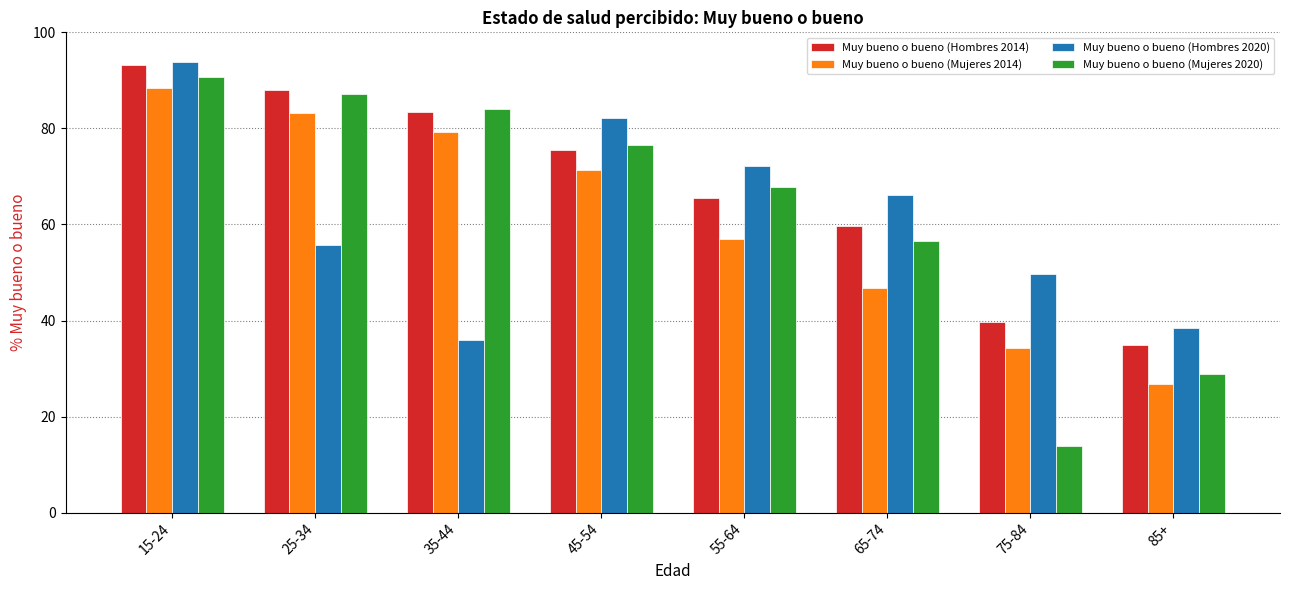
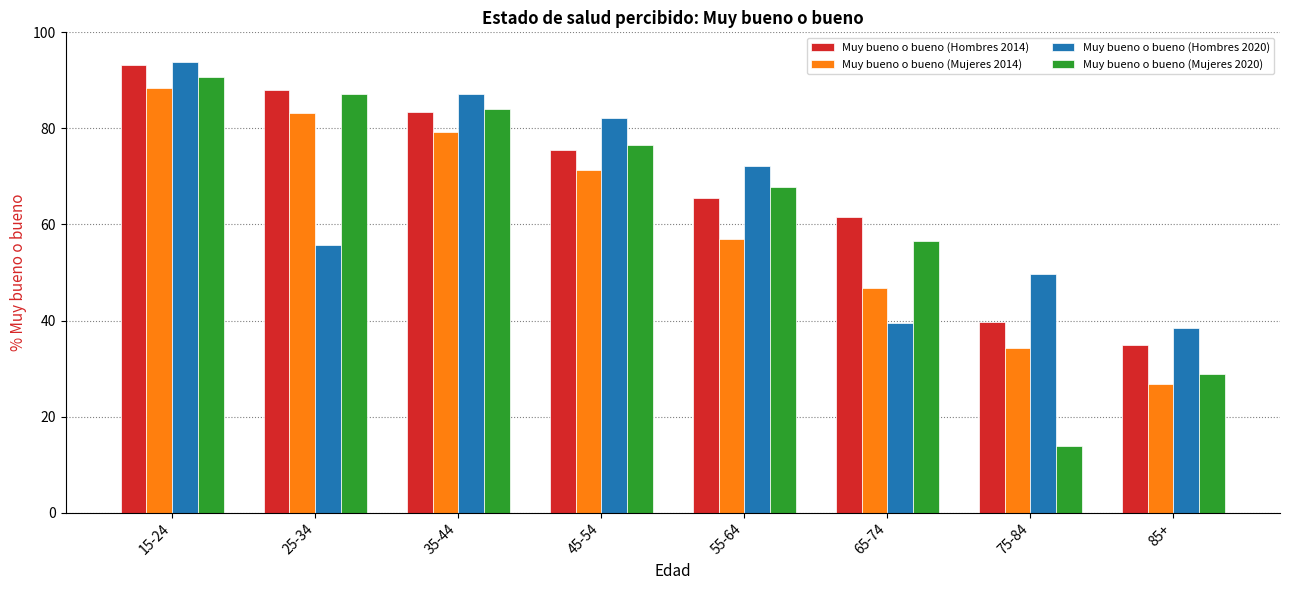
Muy bueno o bueno (Hombres 2020), 35-44: 36 -> 87
Muy bueno o bueno (Hombres 2014), 65-74: 60 -> 62
Muy bueno o bueno (Hombres 2020), 65-74: 66 -> 39
